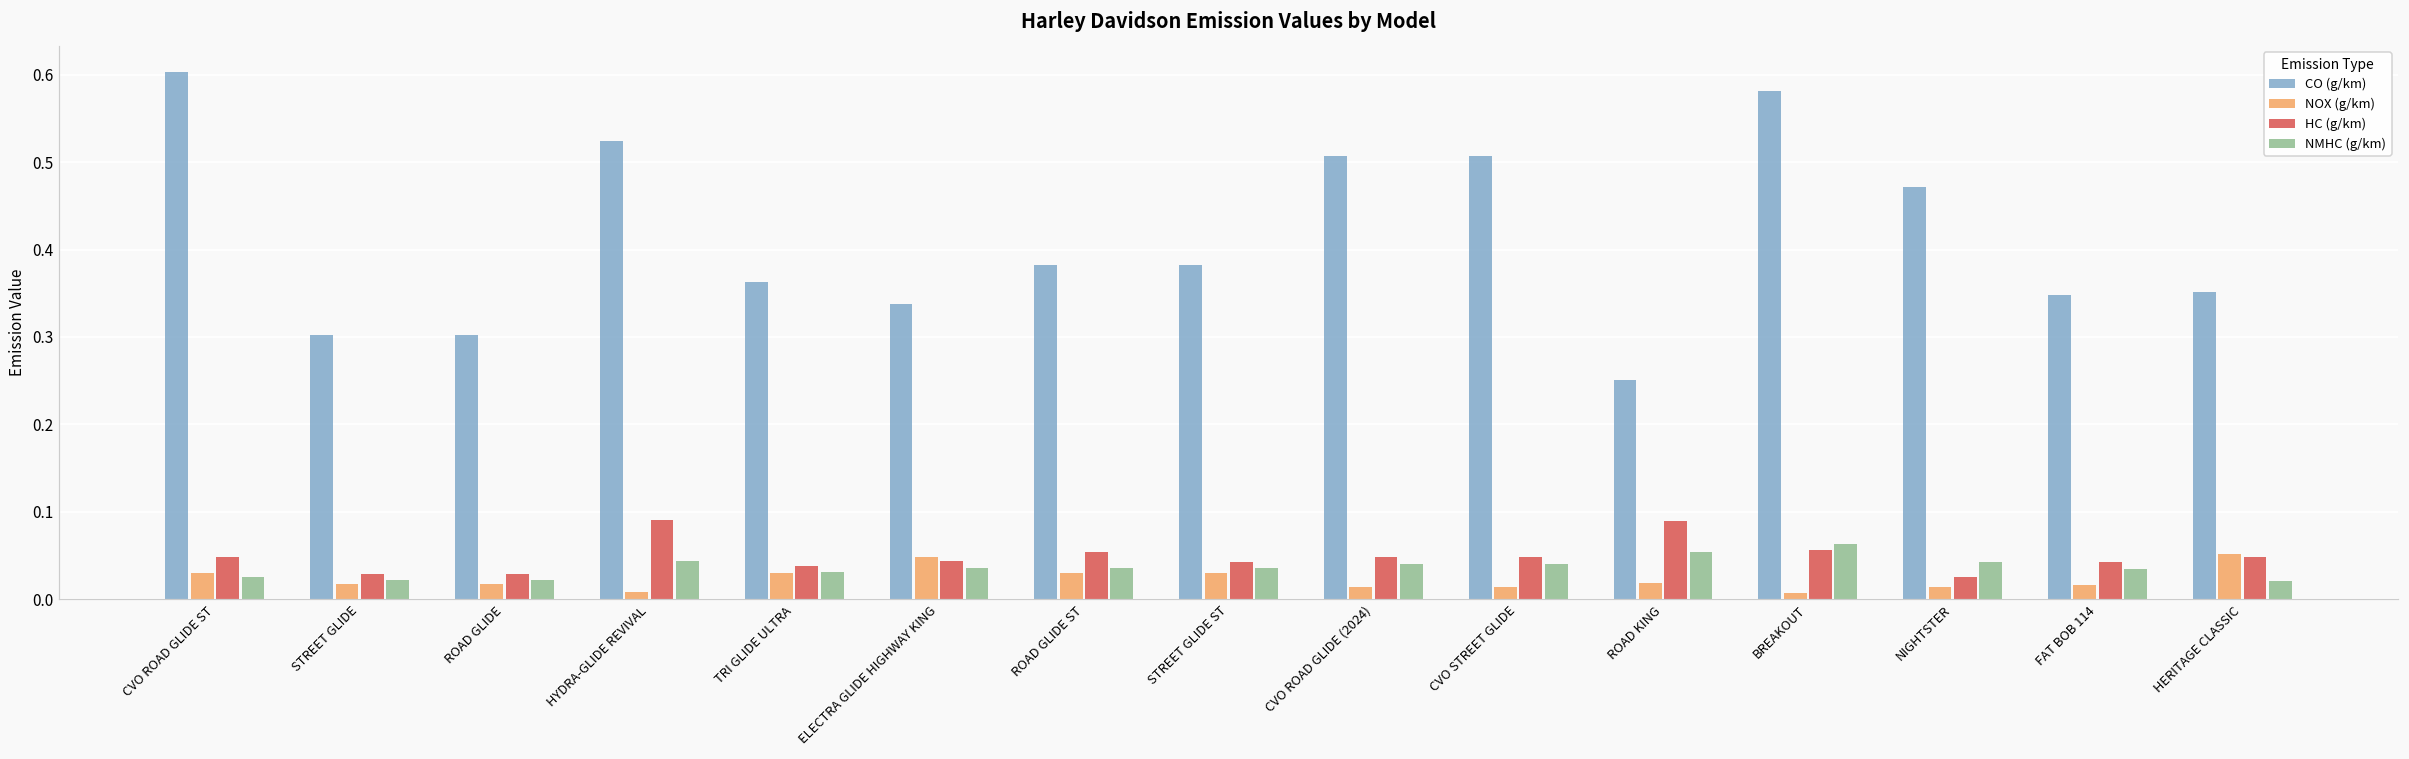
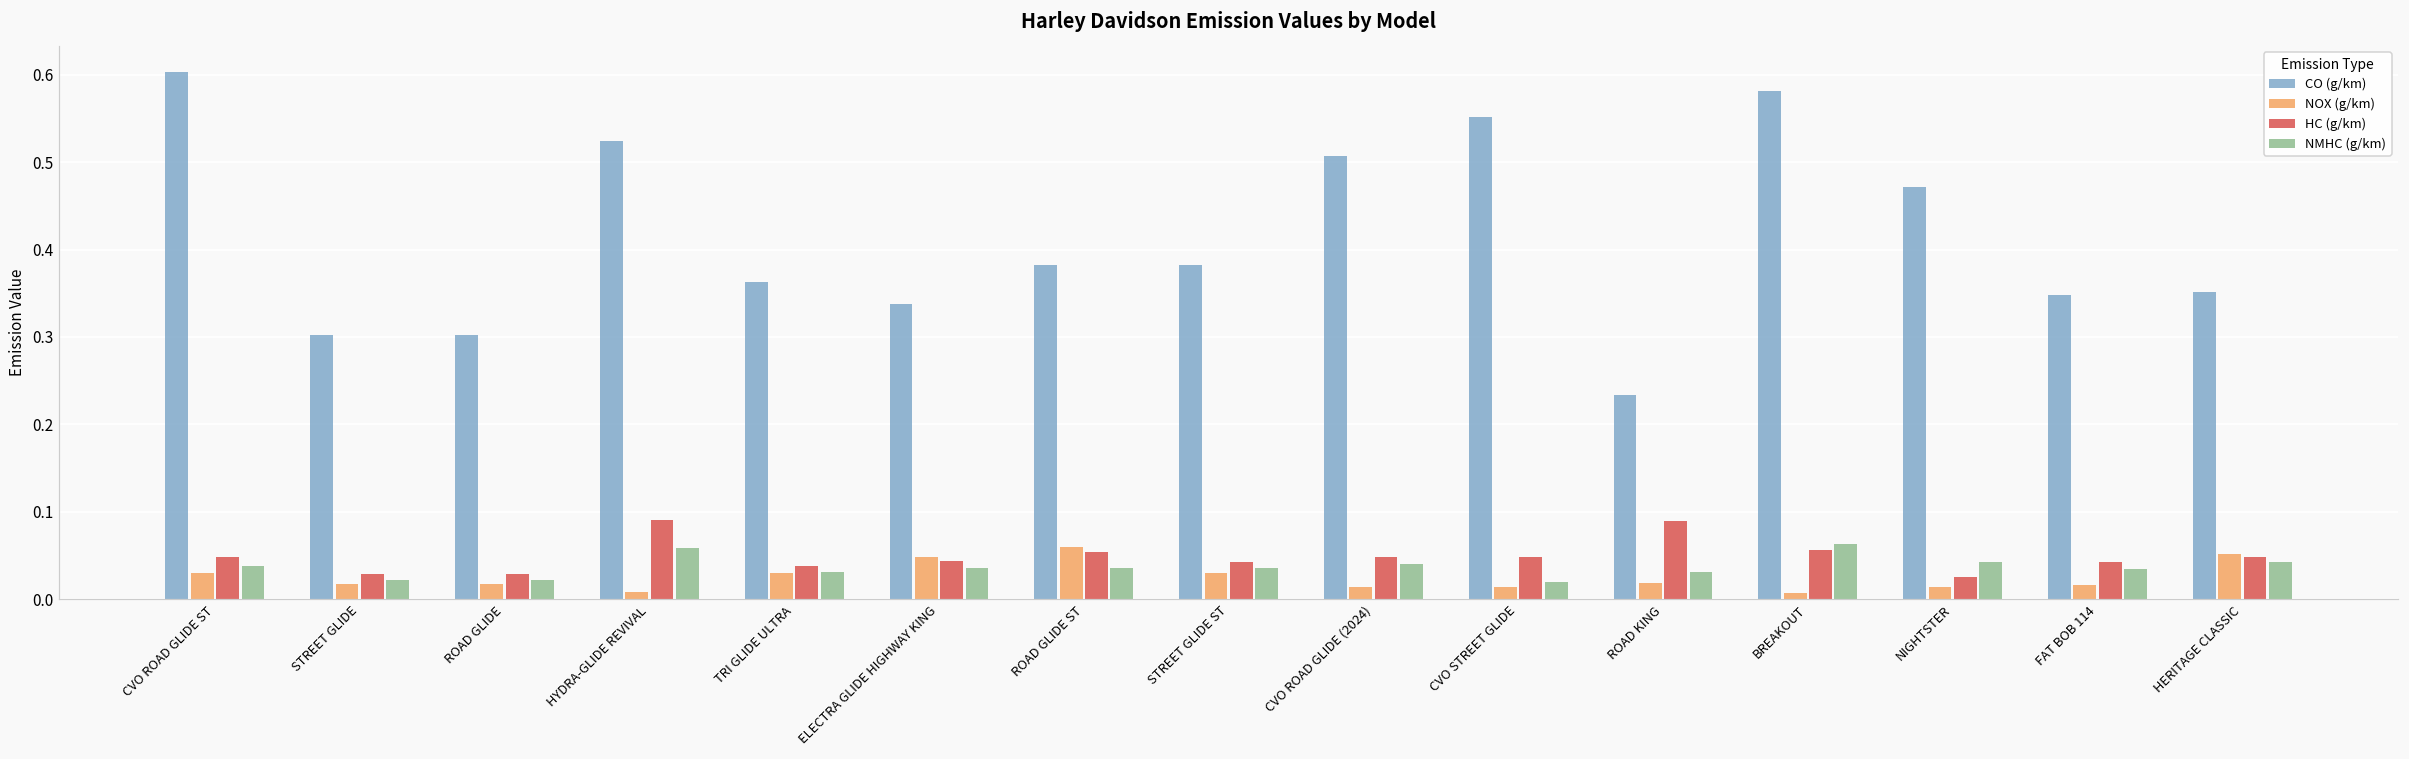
NMHC (g/km), CVO ROAD GLIDE ST: 0.03 -> 0.04
NMHC (g/km), HYDRA-GLIDE REVIVAL: 0.04 -> 0.06
NOX (g/km), ROAD GLIDE ST: 0.03 -> 0.06
CO (g/km), CVO STREET GLIDE: 0.51 -> 0.55
NMHC (g/km), CVO STREET GLIDE: 0.04 -> 0.02
CO (g/km), ROAD KING: 0.25 -> 0.23
NMHC (g/km), ROAD KING: 0.05 -> 0.03
NMHC (g/km), HERITAGE CLASSIC: 0.02 -> 0.04
